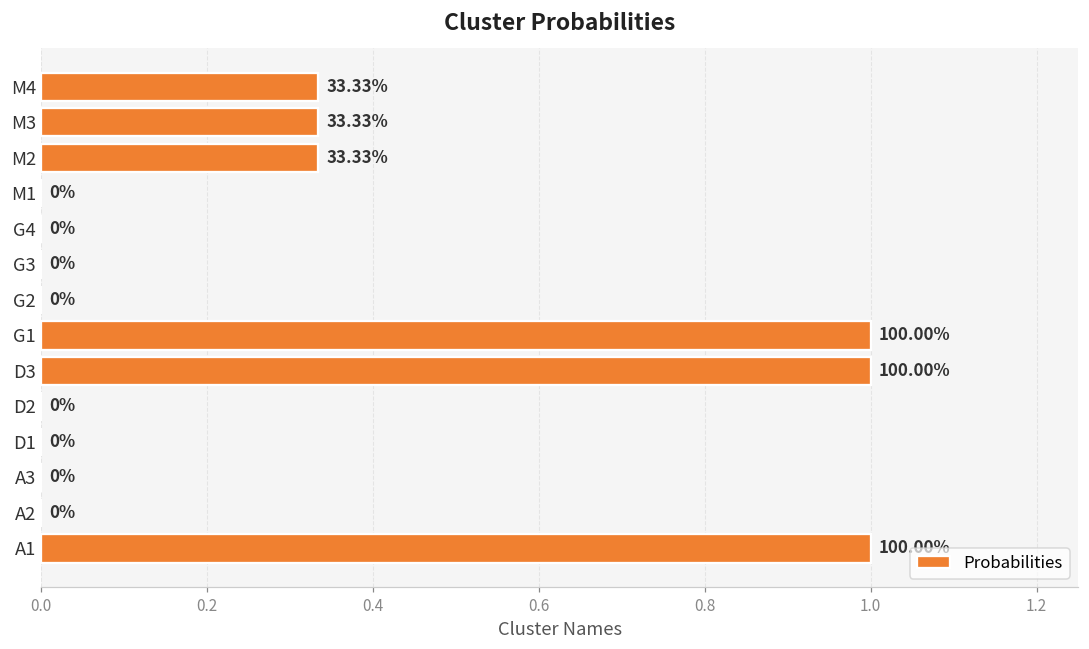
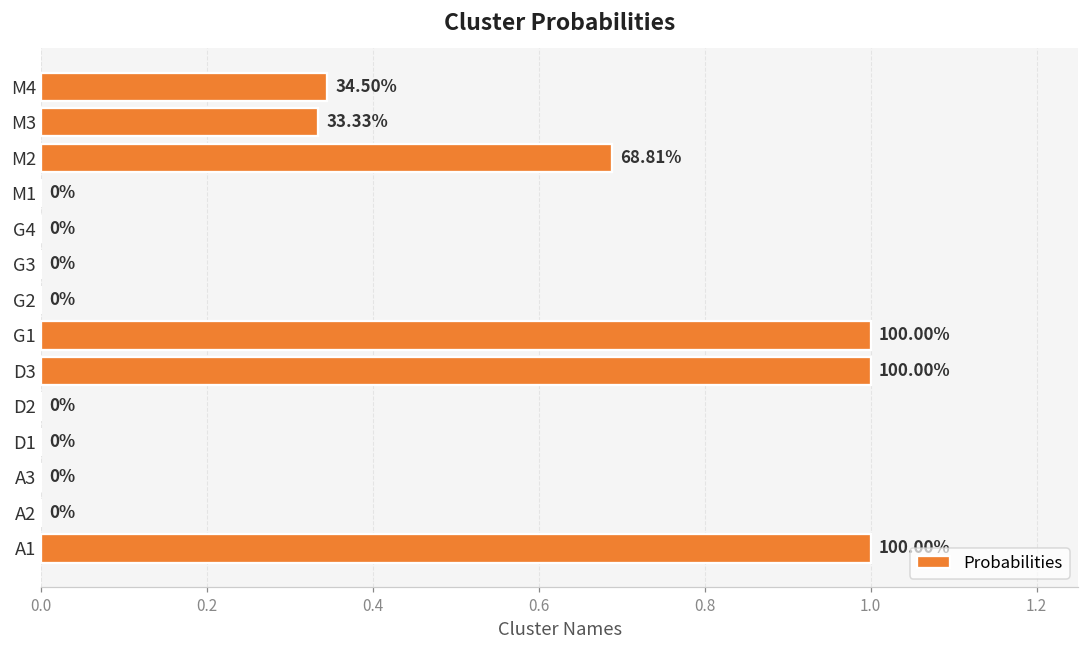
M4: 33.33% -> 34.50%
M2: 33.33% -> 68.81%
